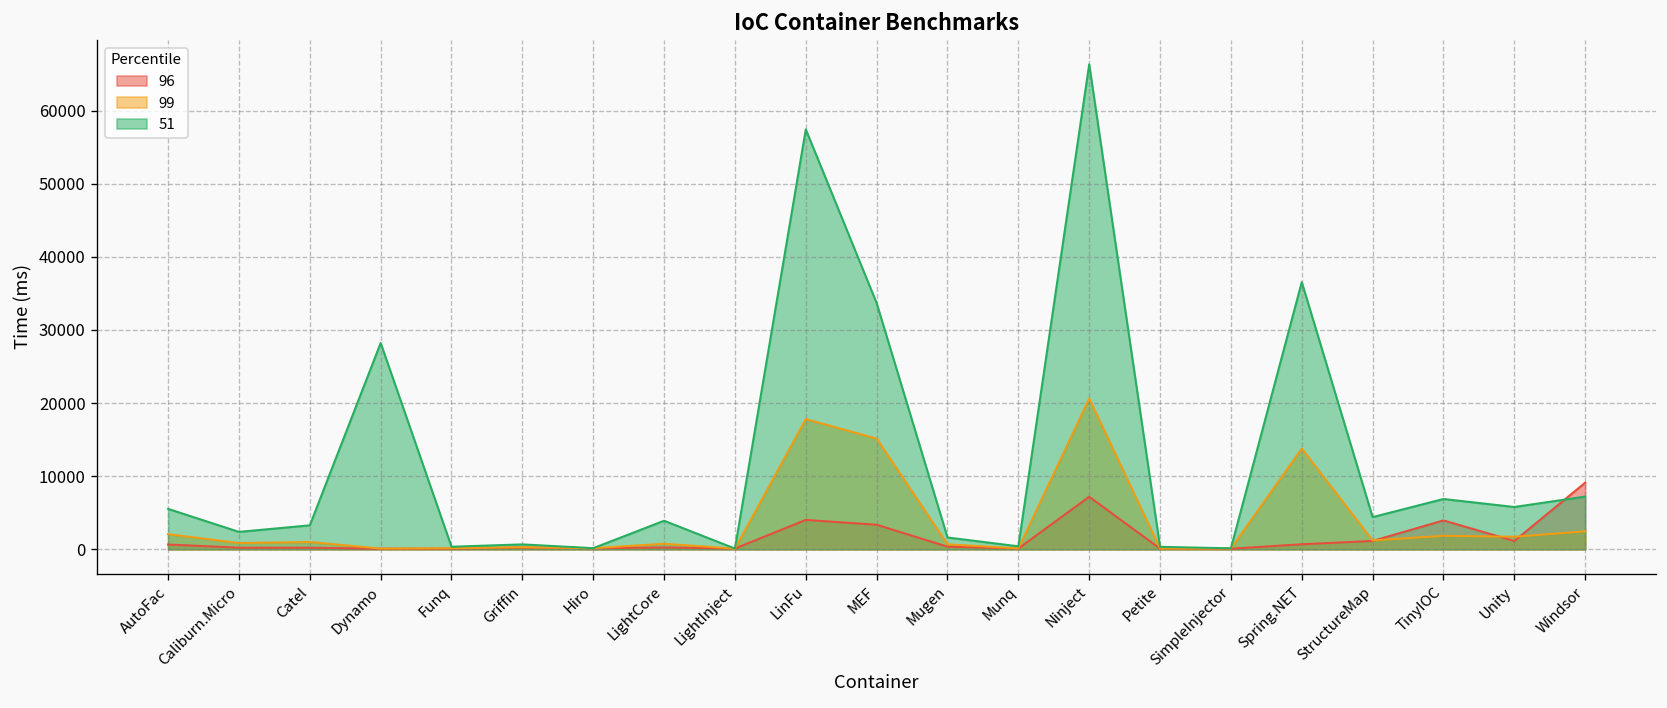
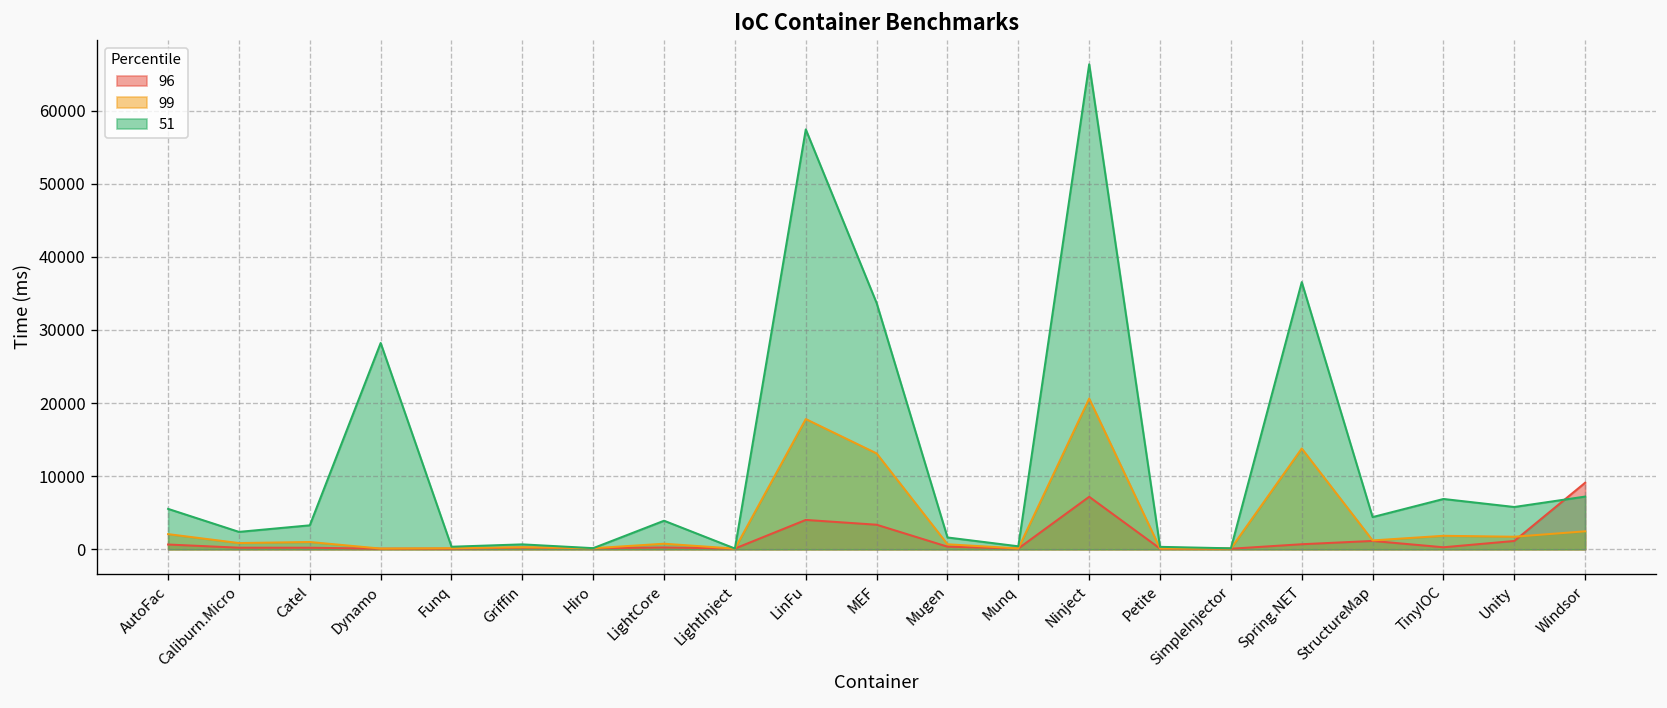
99, MEF: 15000 -> 13000
96, TinyIOC: 4000 -> 0
